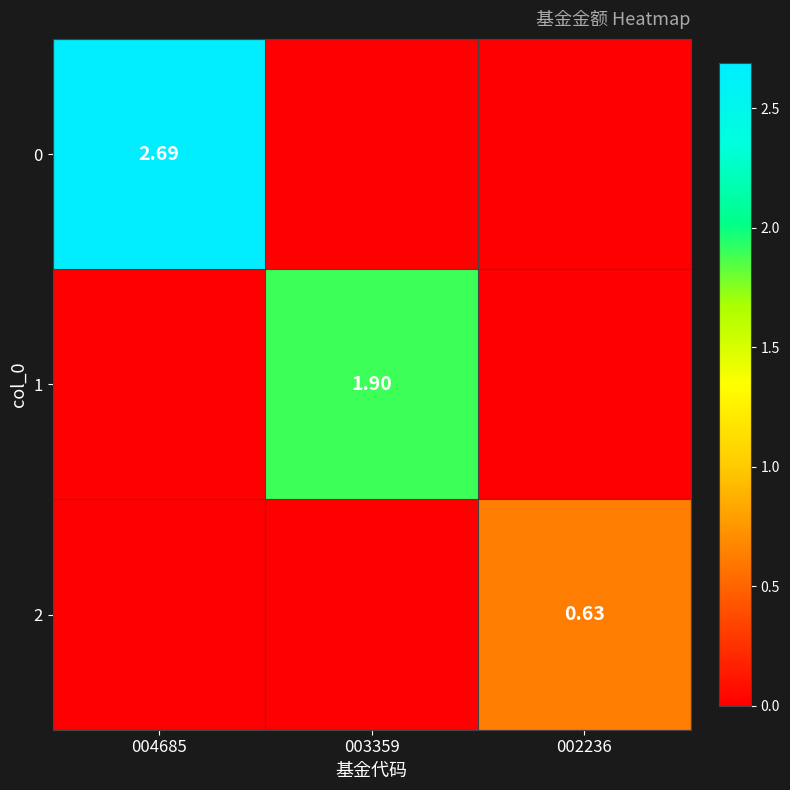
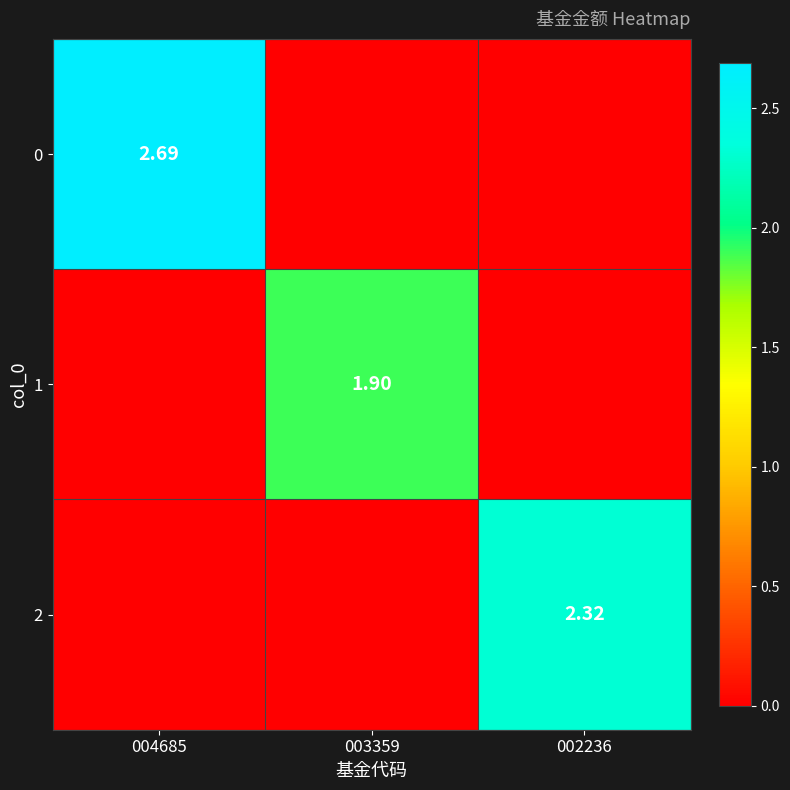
2, 002236: 0.63 -> 2.32
